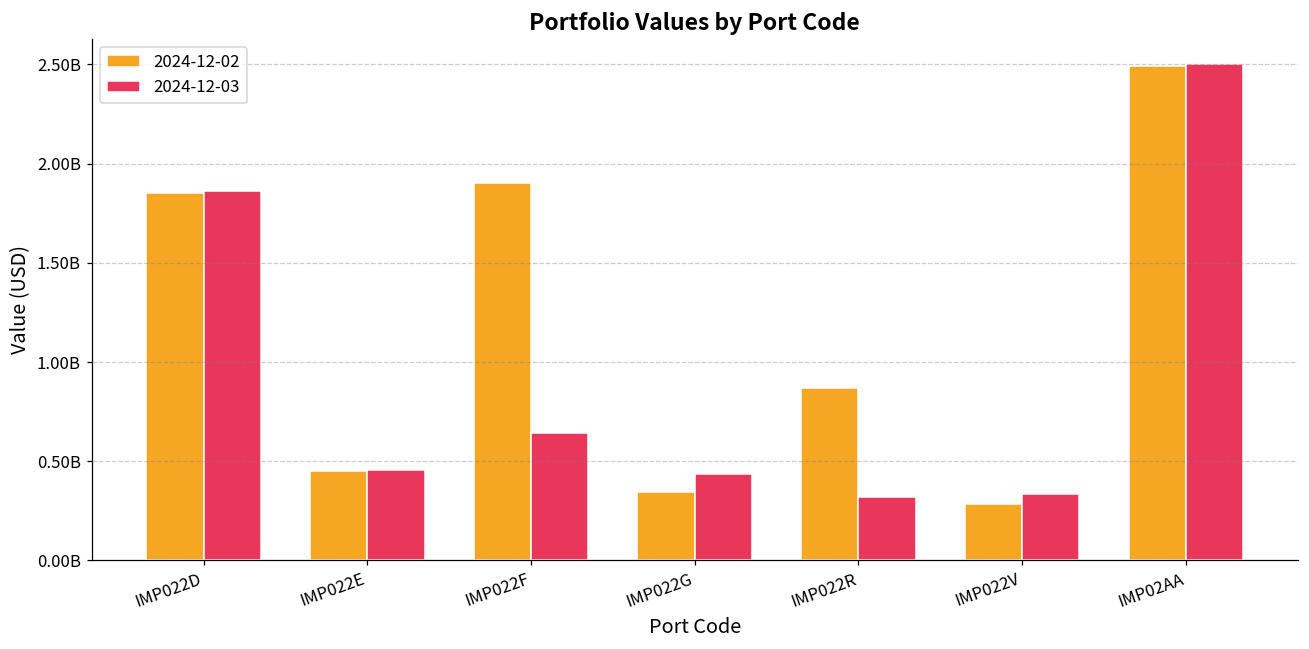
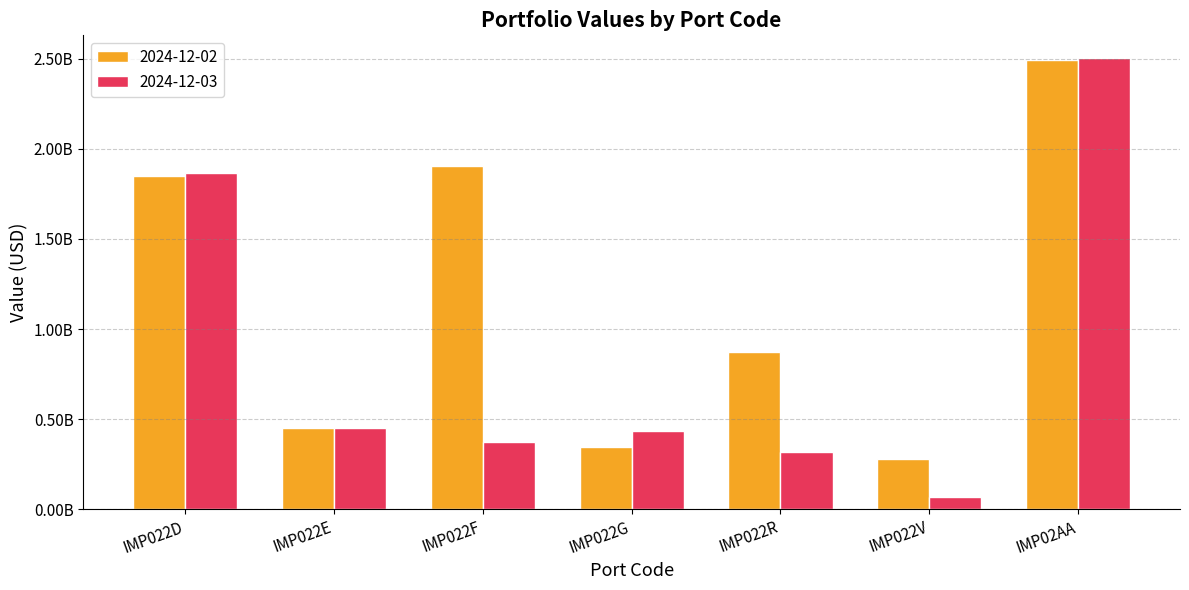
2024-12-03, IMP022F: 640000000 -> 370000000
2024-12-03, IMP022V: 330000000 -> 70000000
